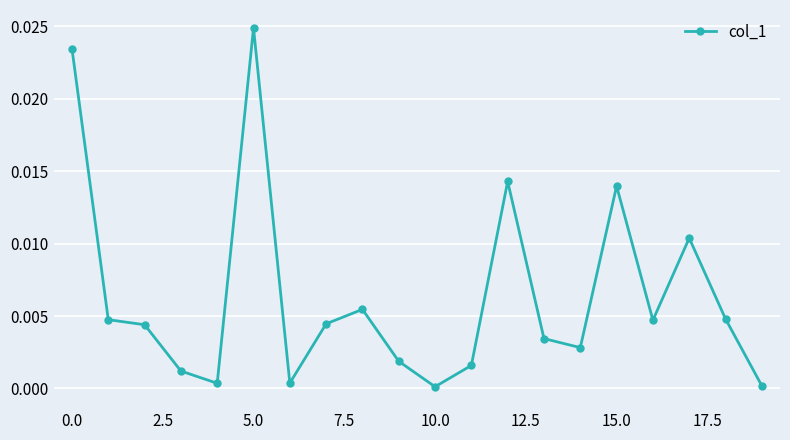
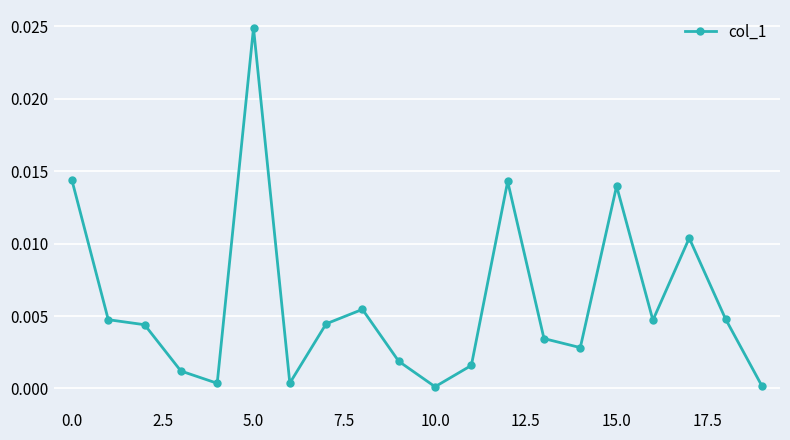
0.0: 0.0235 -> 0.0144
